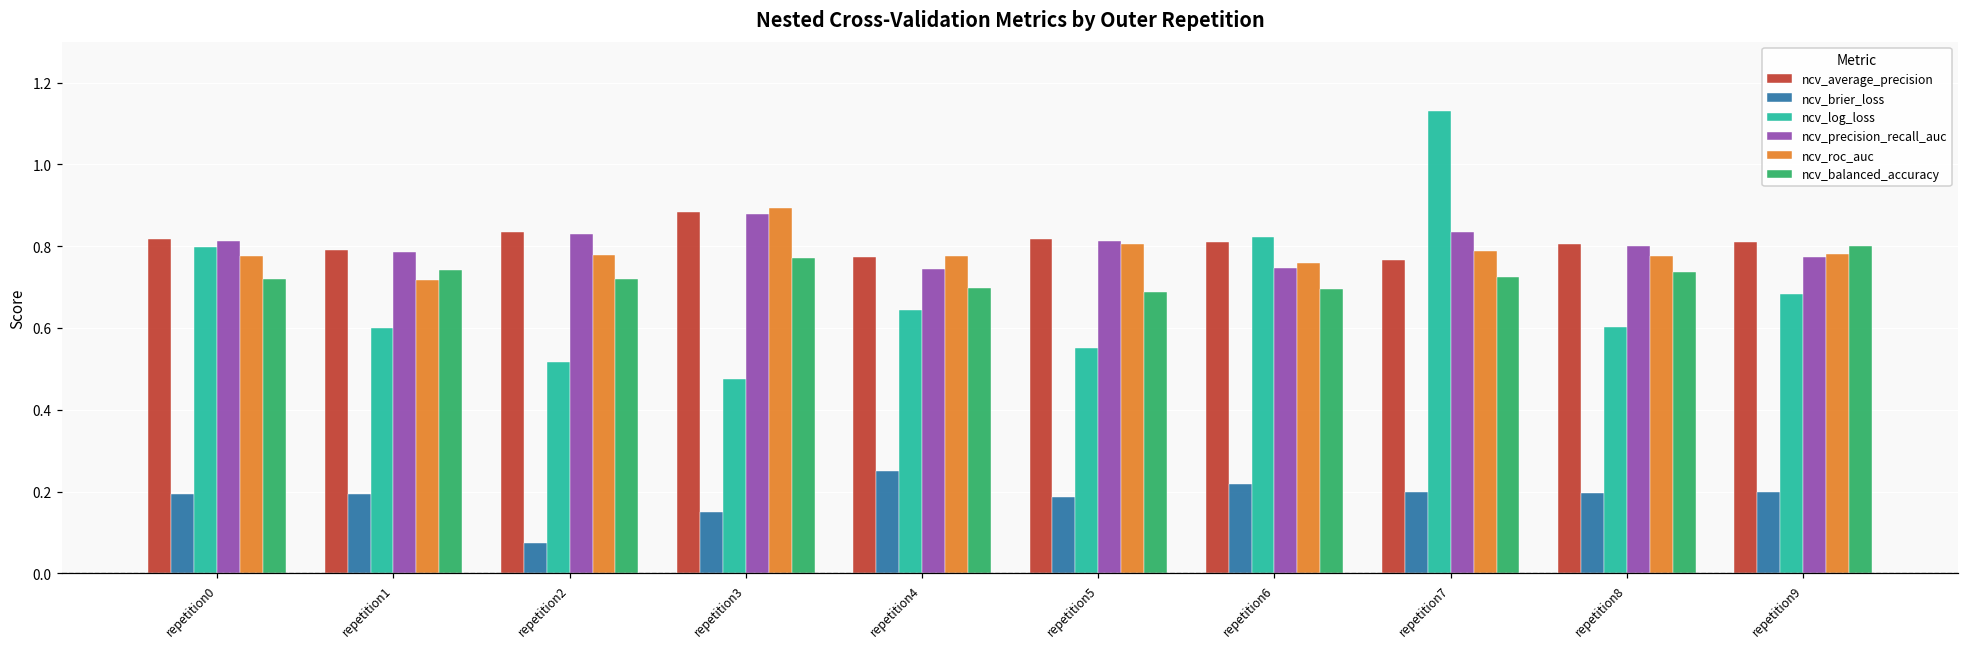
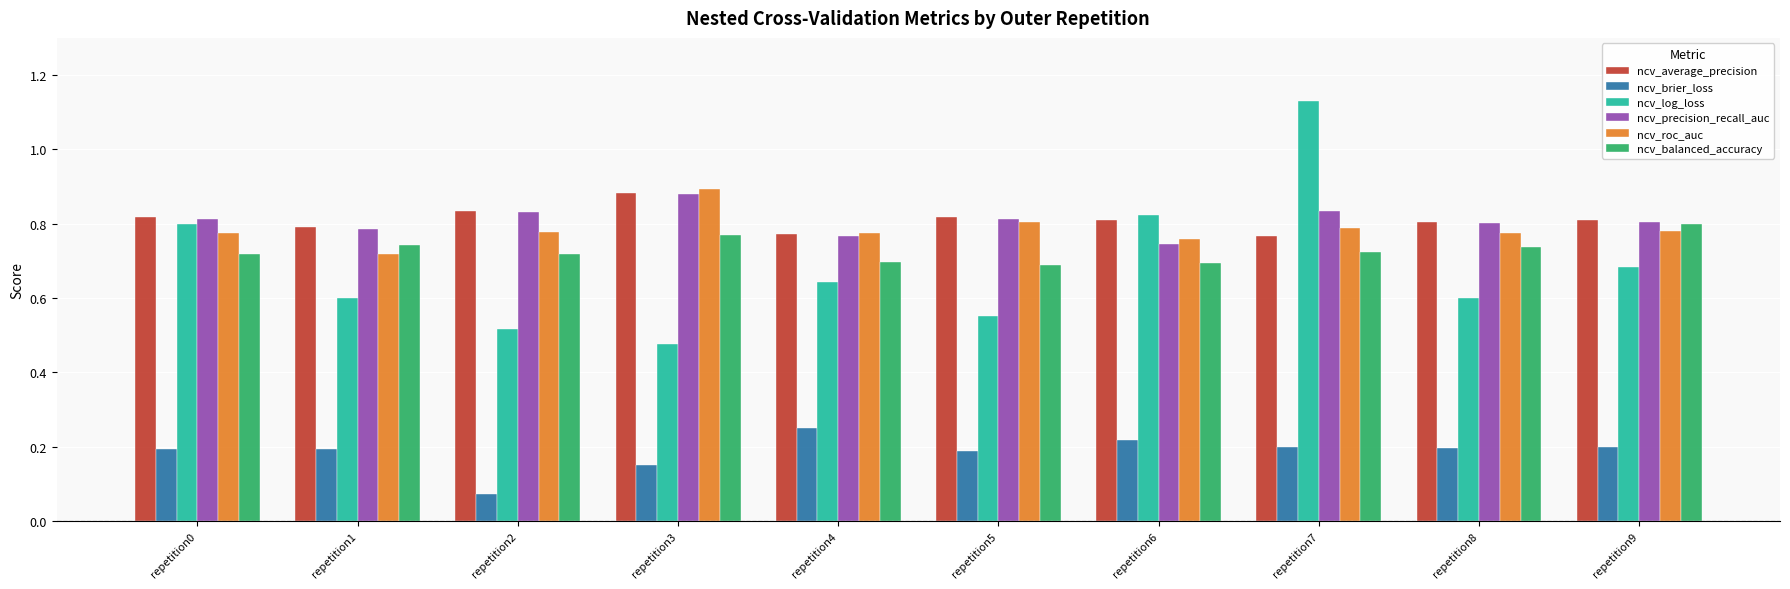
ncv_precision_recall_auc, repetition4: 0.74 -> 0.77
ncv_precision_recall_auc, repetition9: 0.77 -> 0.80
